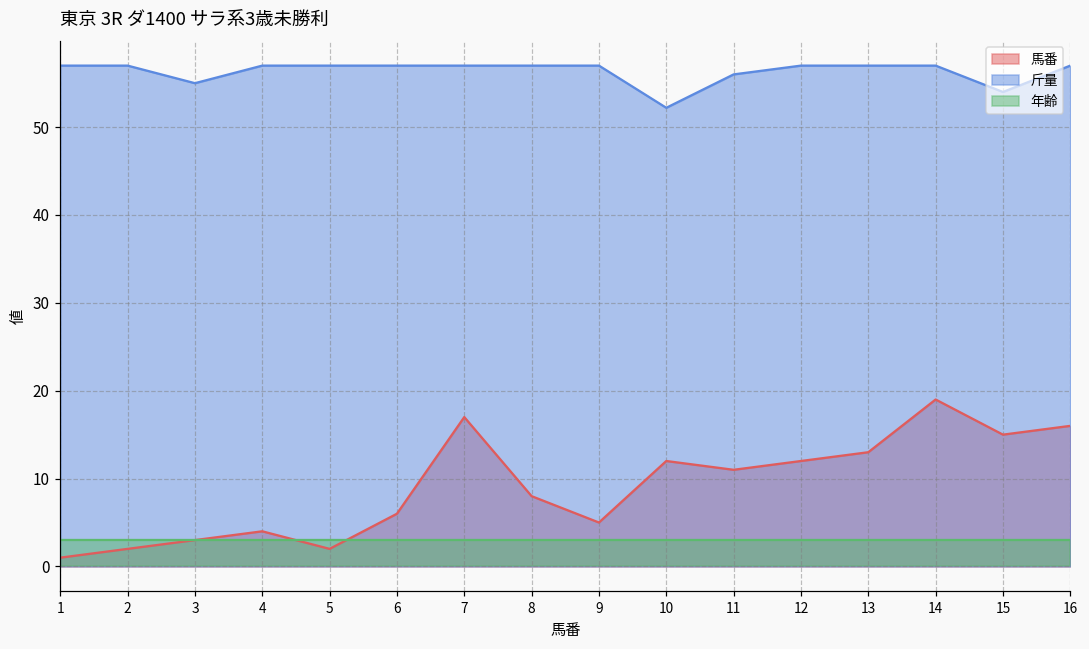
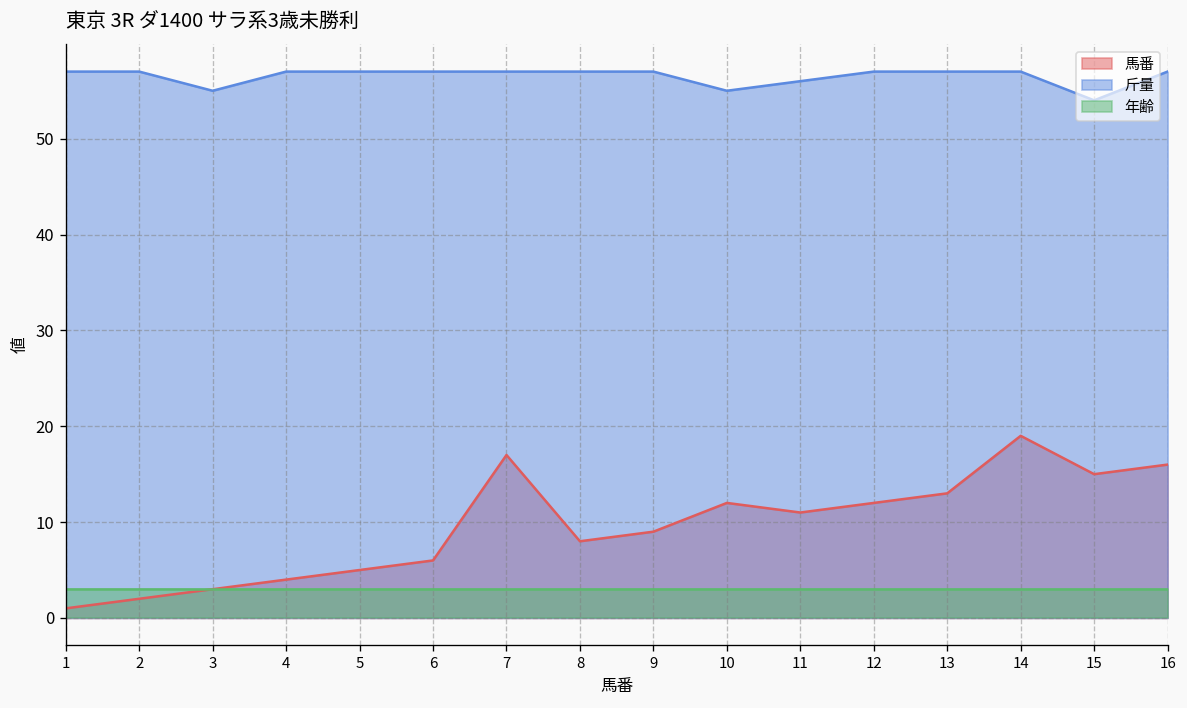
馬番, 5: 2 -> 5
馬番, 9: 5 -> 9
斤量, 10: 52 -> 55
